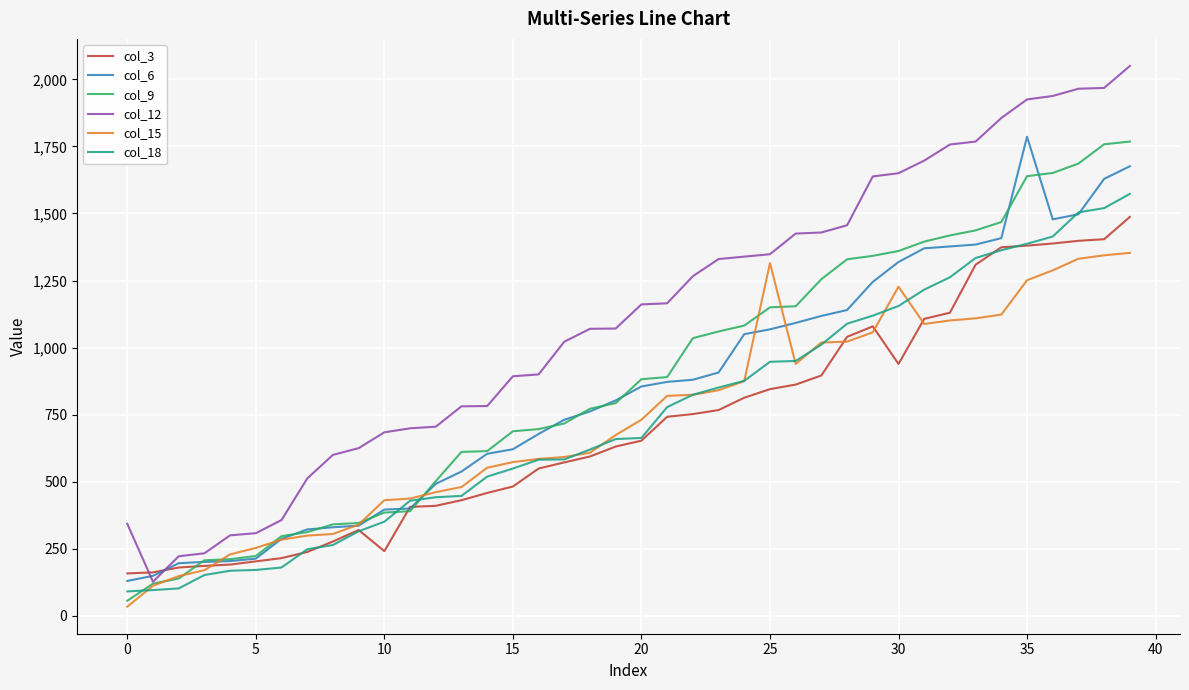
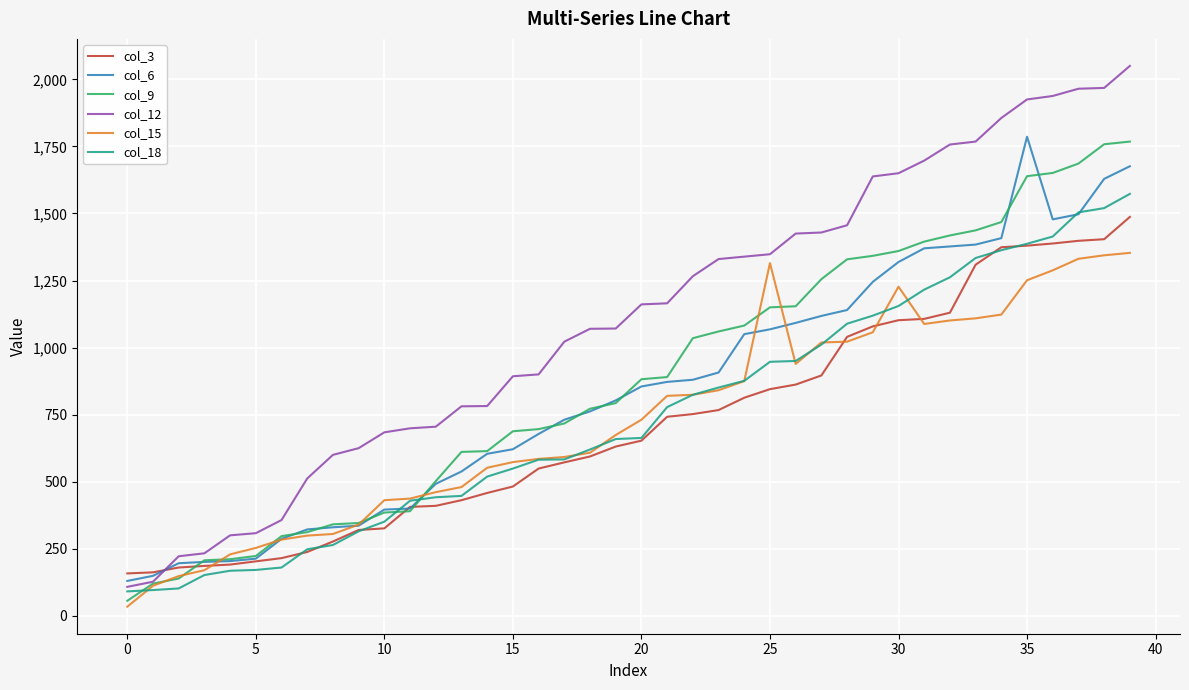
col_12, 0: 340 -> 110
col_3, 10: 240 -> 330
col_3, 30: 940 -> 1,100
